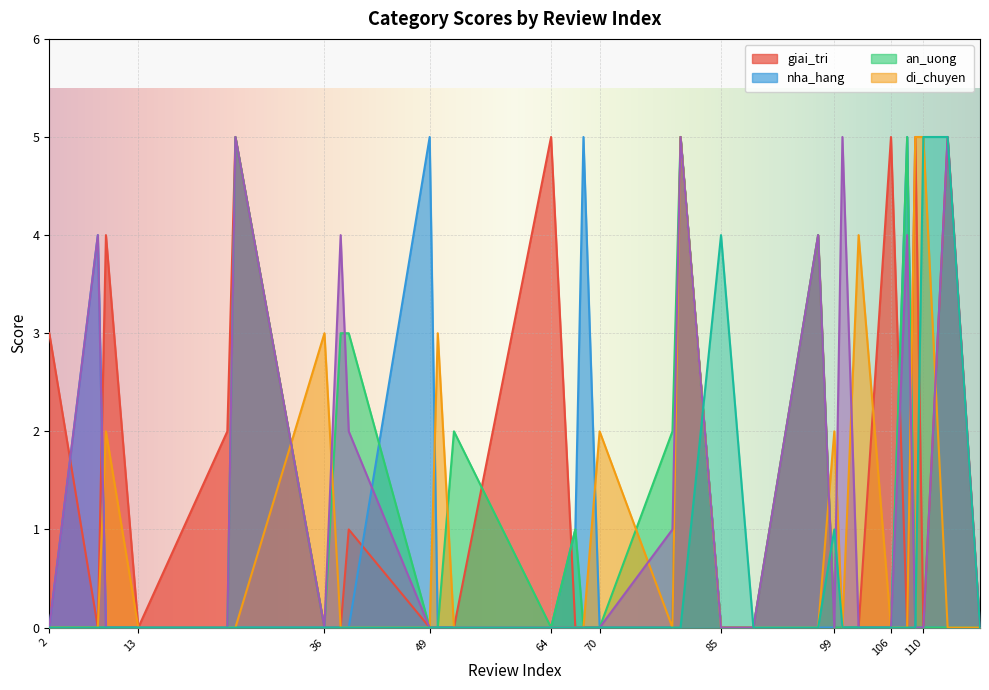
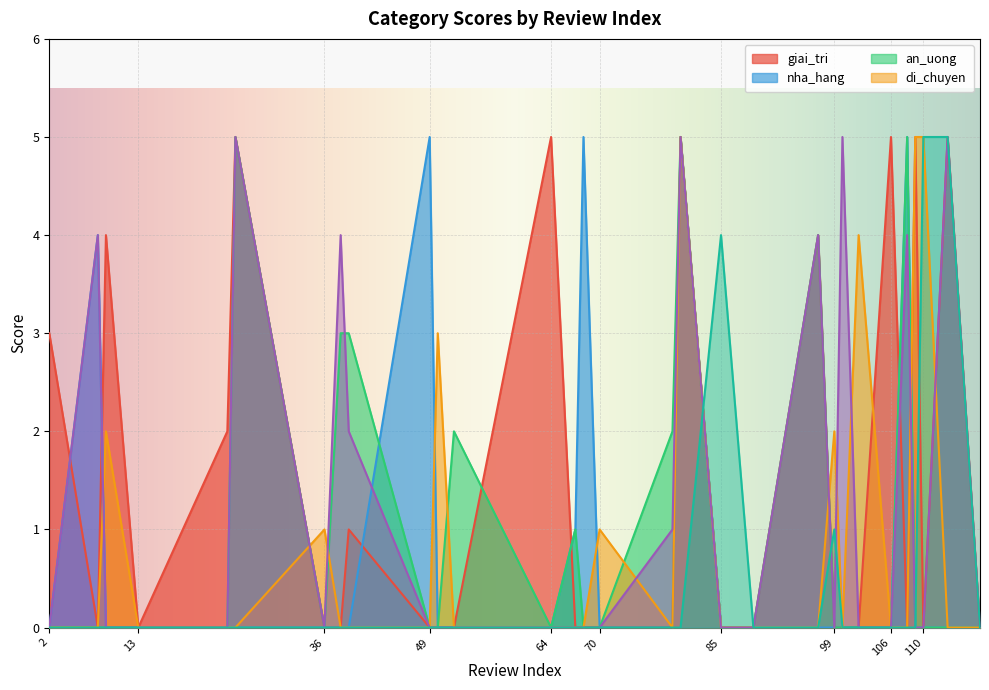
di_chuyen, 36: 3 -> 1
di_chuyen, 70: 2 -> 1
